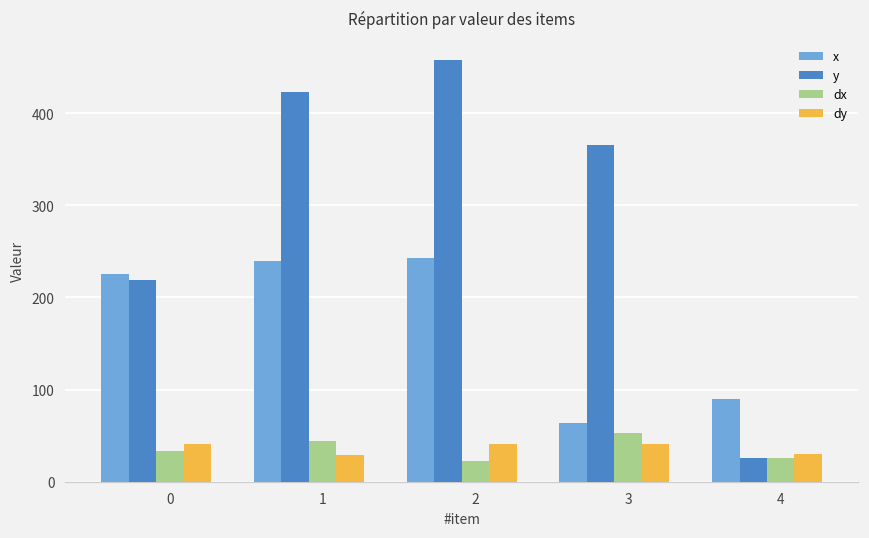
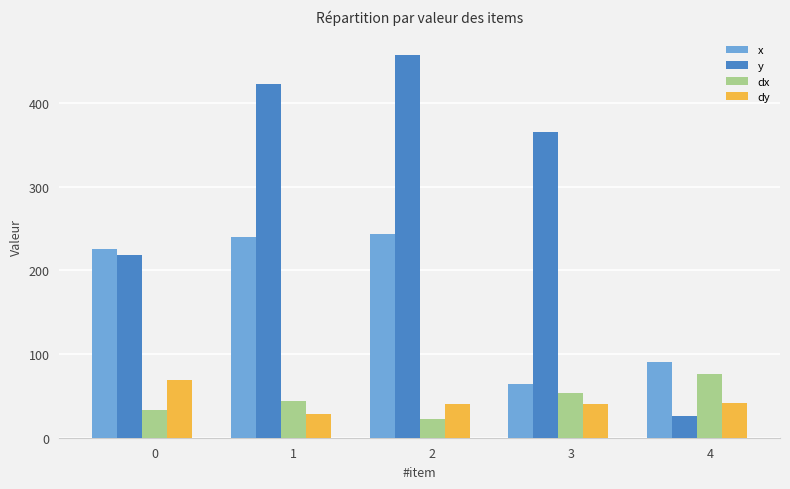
dy, 0: 40 -> 70
dx, 4: 30 -> 80
dy, 4: 30 -> 40
